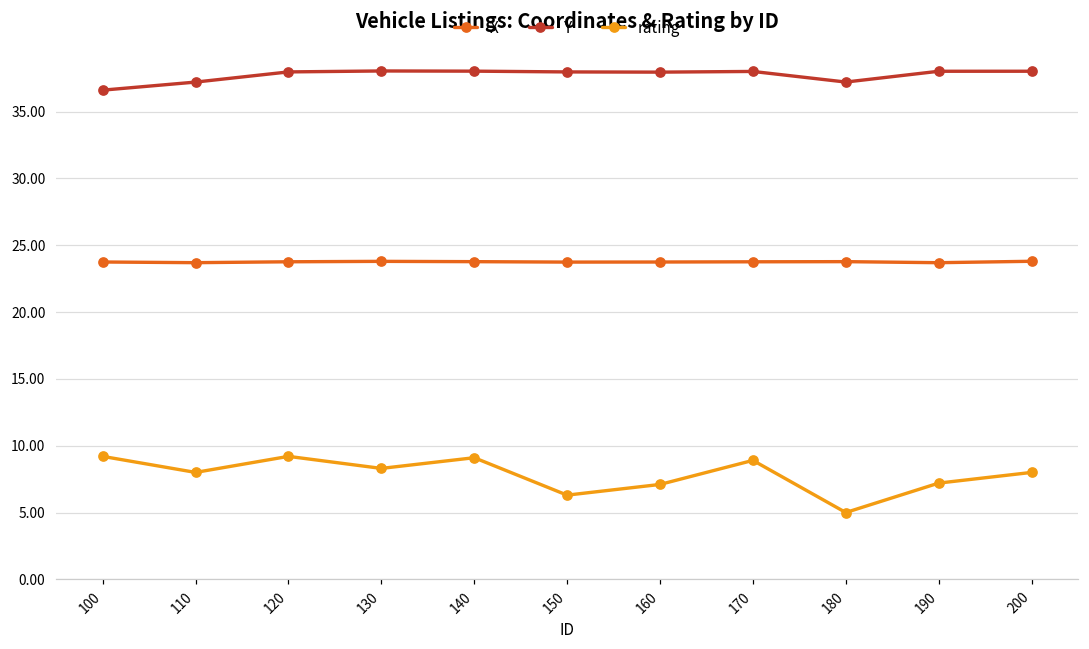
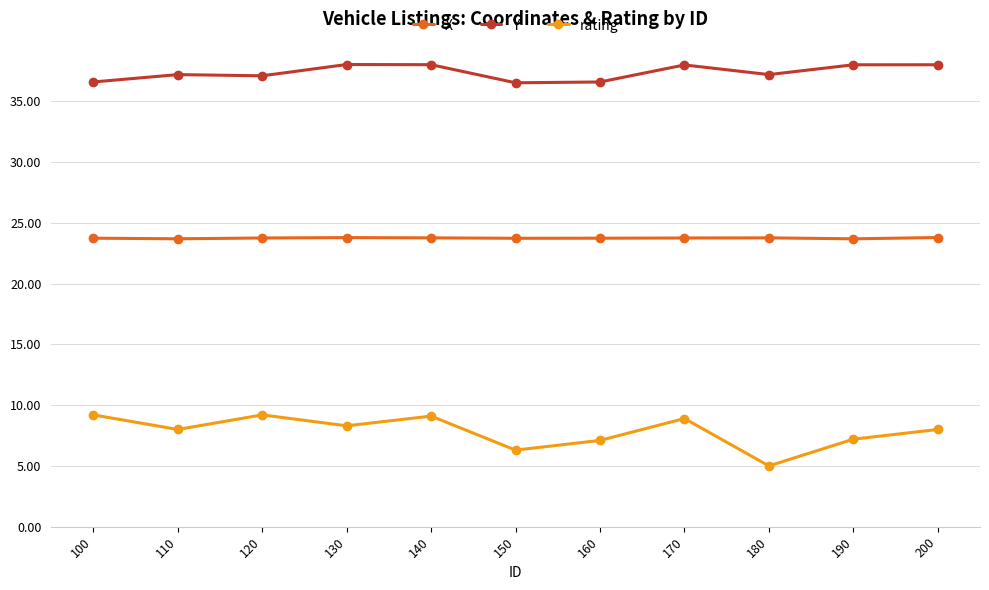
Y, 120: 38.0 -> 37.1
Y, 150: 38.0 -> 36.5
Y, 160: 37.9 -> 36.6
